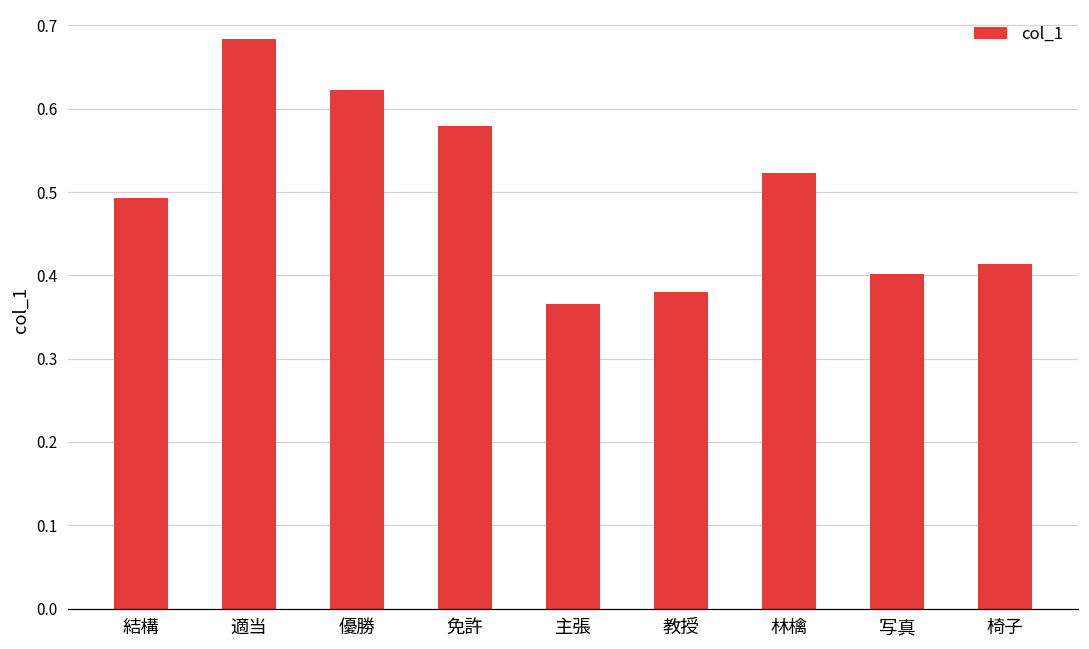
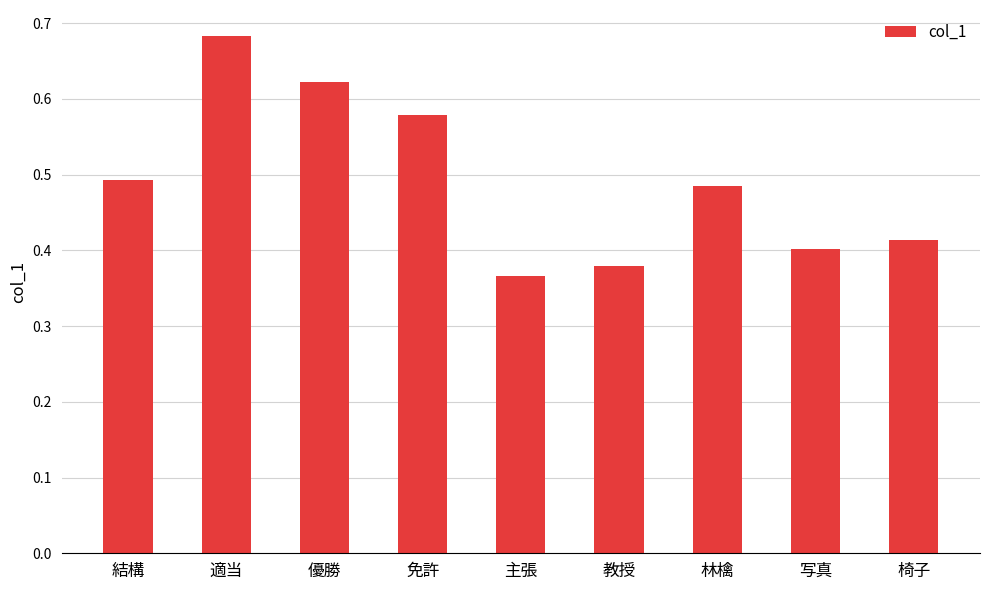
林檎: 0.52 -> 0.49
